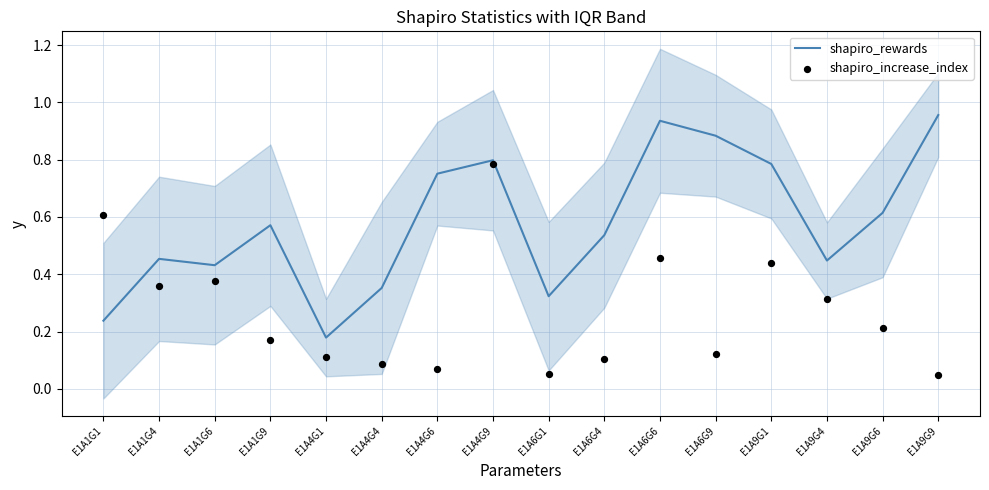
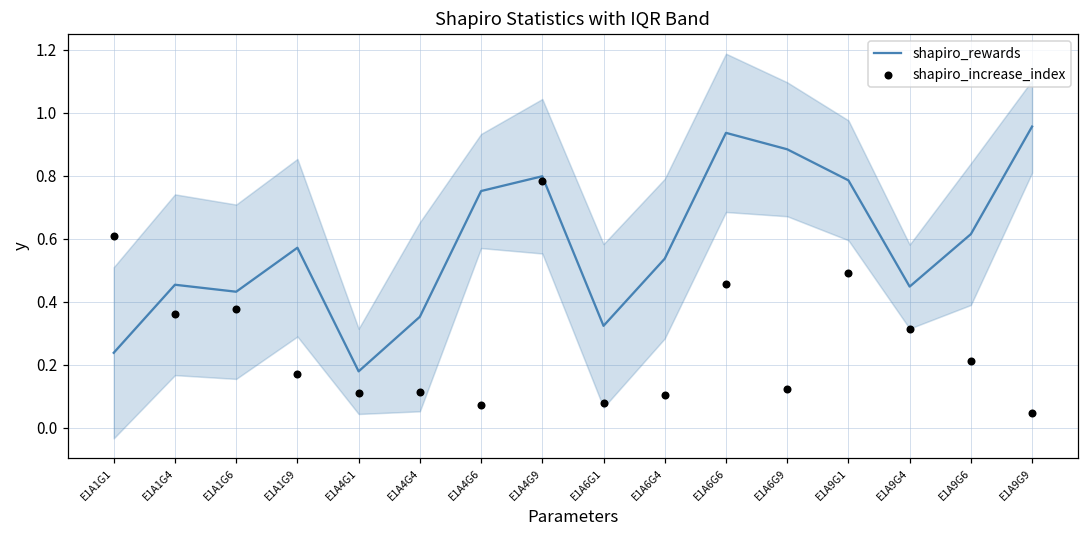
shapiro_increase_index, E1A4G4: 0.09 -> 0.11
shapiro_increase_index, E1A6G1: 0.05 -> 0.08
shapiro_increase_index, E1A9G1: 0.44 -> 0.49
